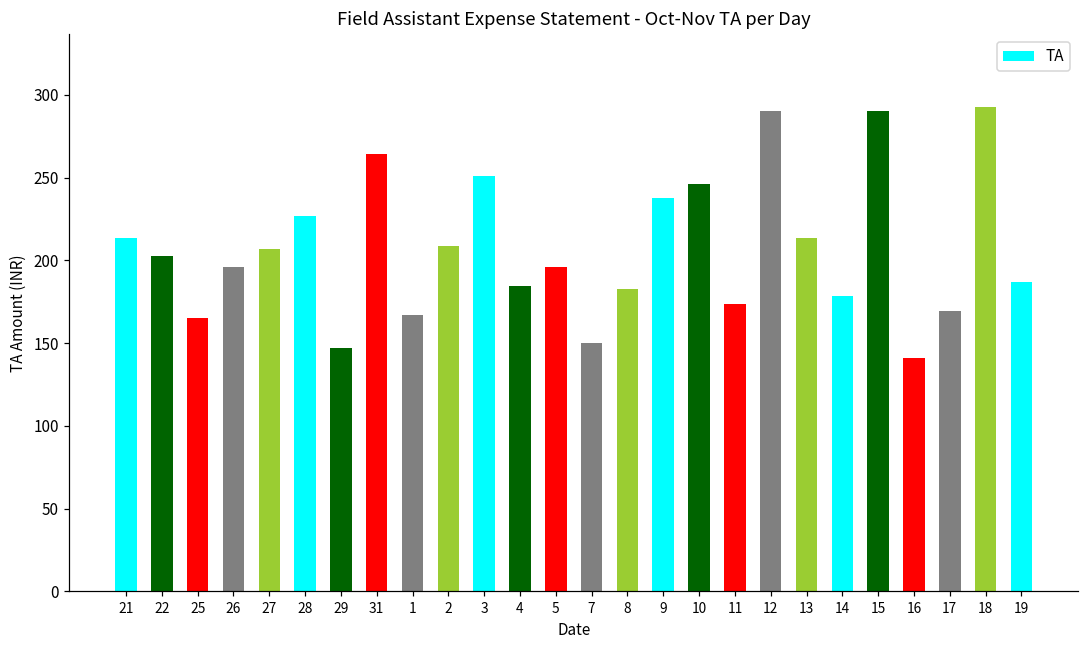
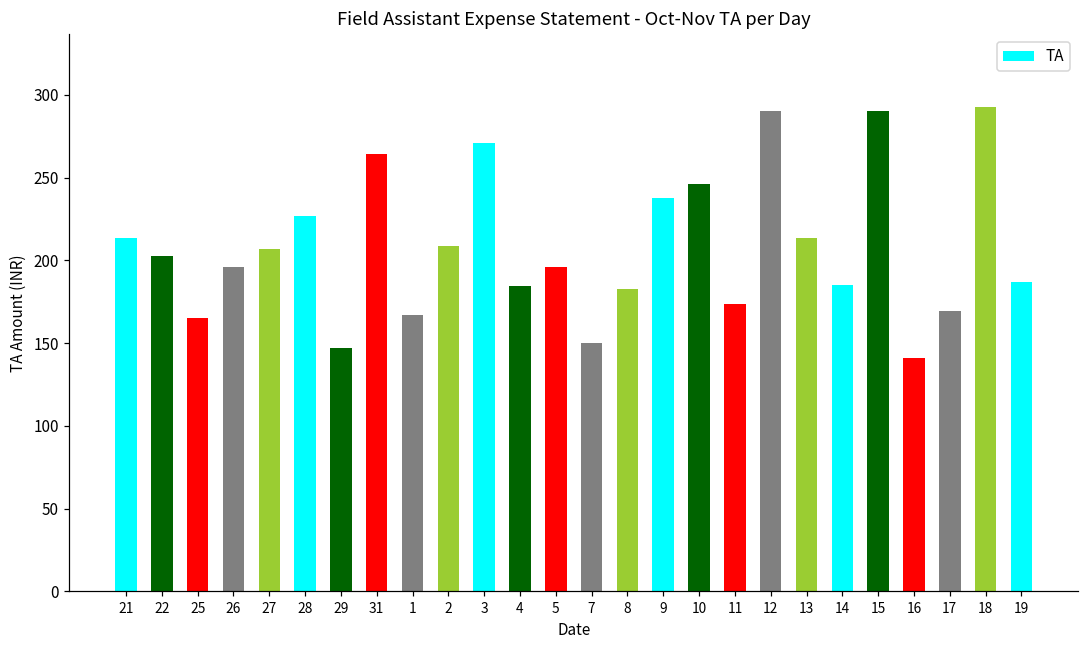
3: 251 -> 271
14: 178 -> 185
